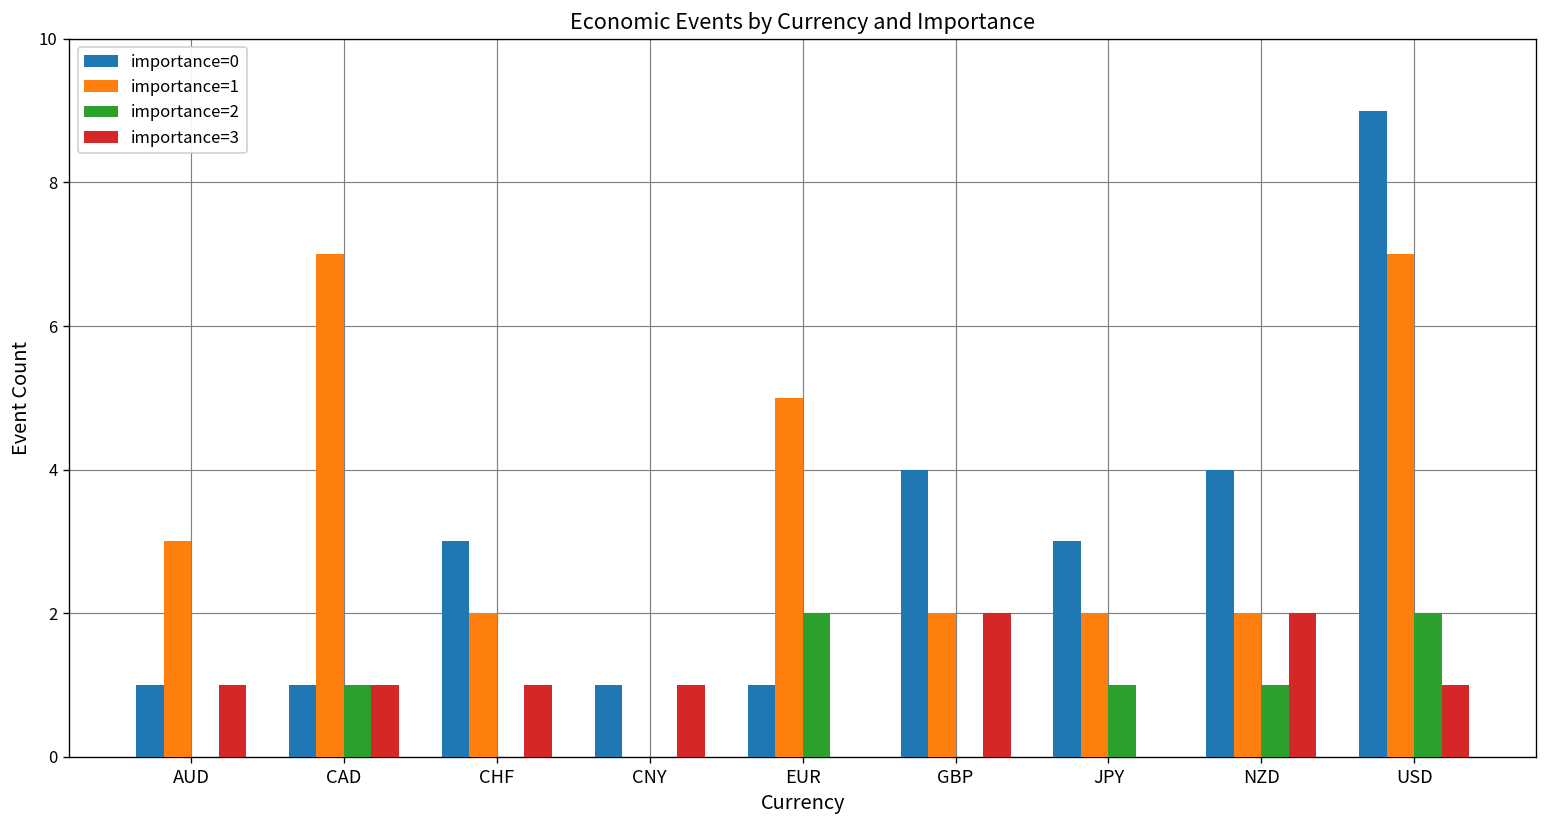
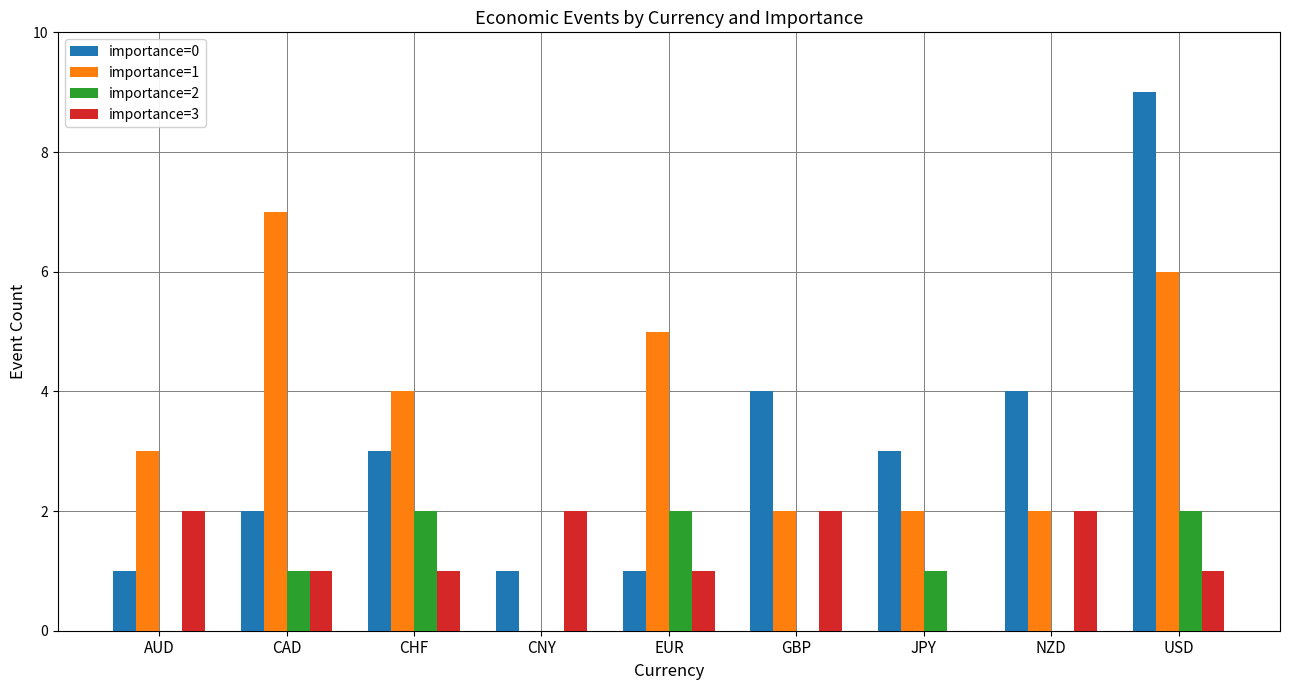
importance=3, AUD: 1 -> 2
importance=0, CAD: 1 -> 2
importance=1, CHF: 2 -> 4
importance=2, CHF: 0 -> 2
importance=3, CNY: 1 -> 2
importance=3, EUR: 0 -> 1
importance=2, NZD: 1 -> 0
importance=1, USD: 7 -> 6
